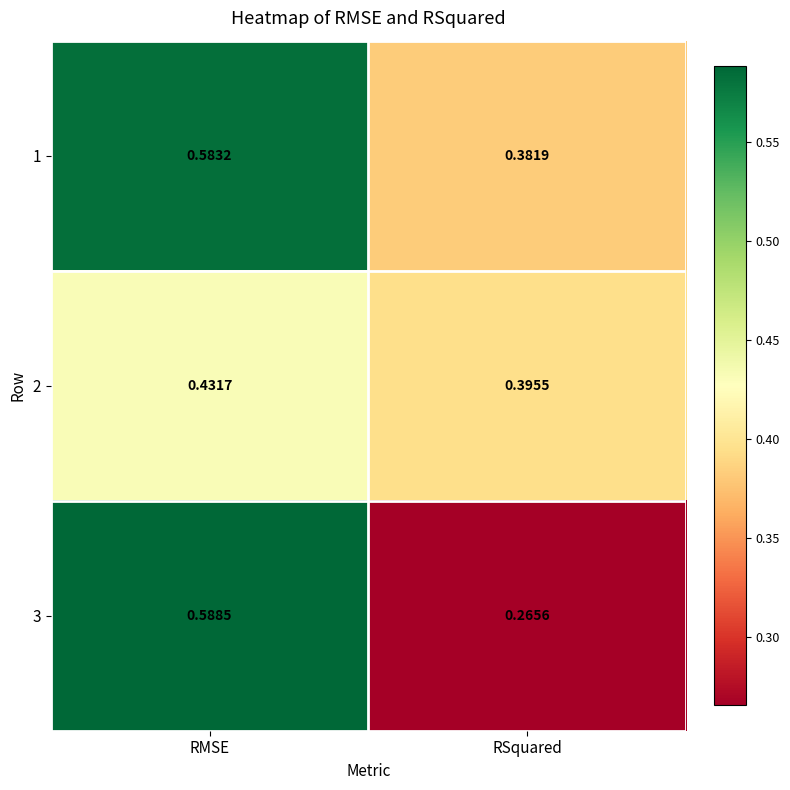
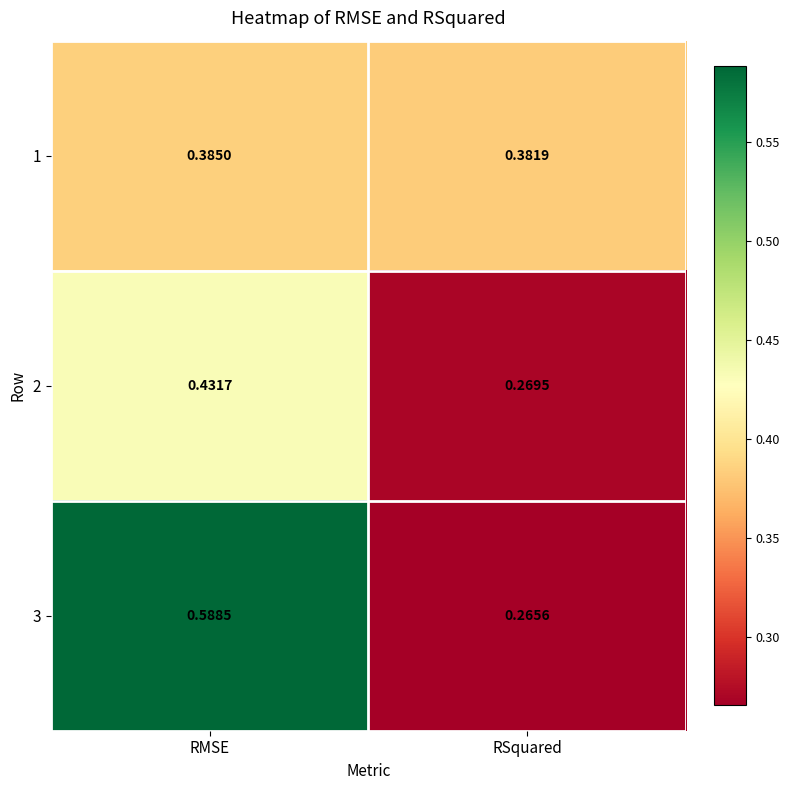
1, RMSE: 0.5832 -> 0.3850
2, RSquared: 0.3955 -> 0.2695
